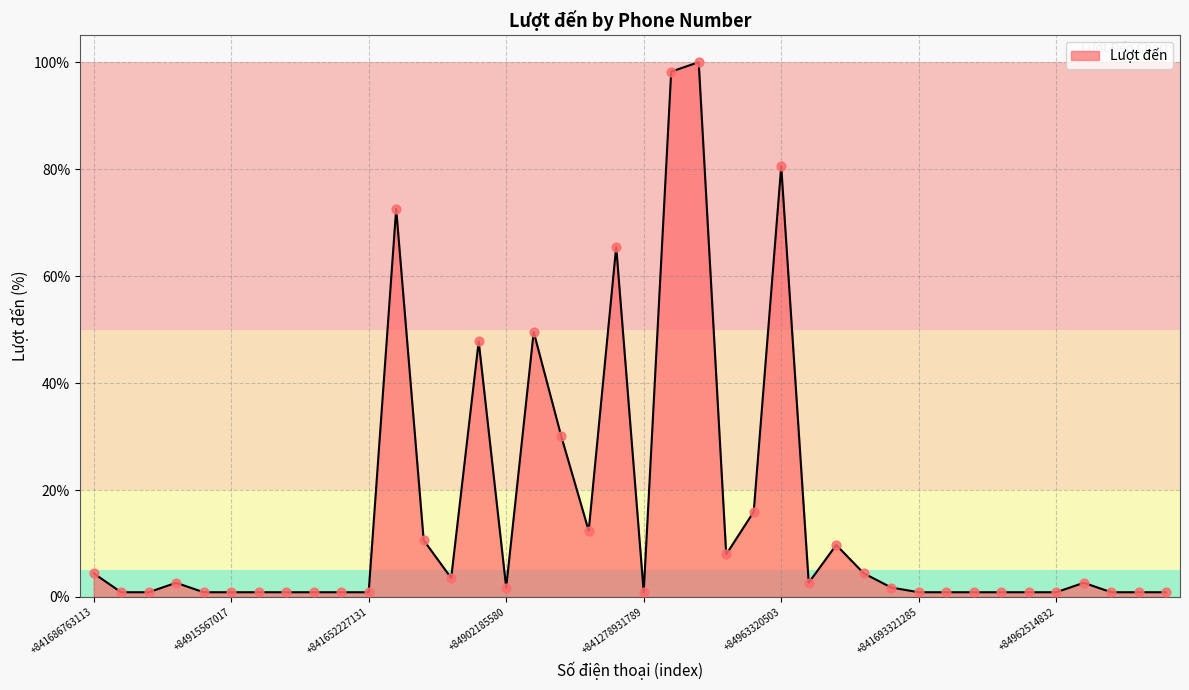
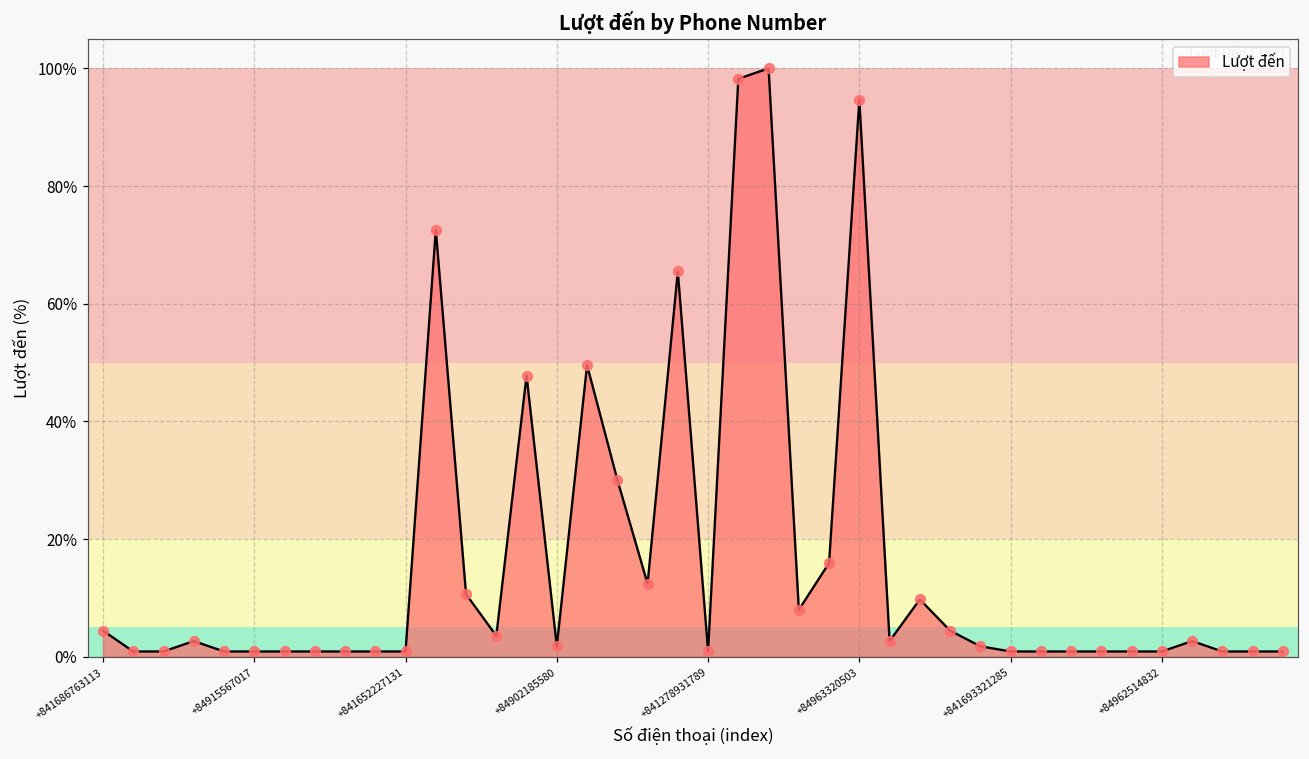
+84963320503: 81% -> 95%
